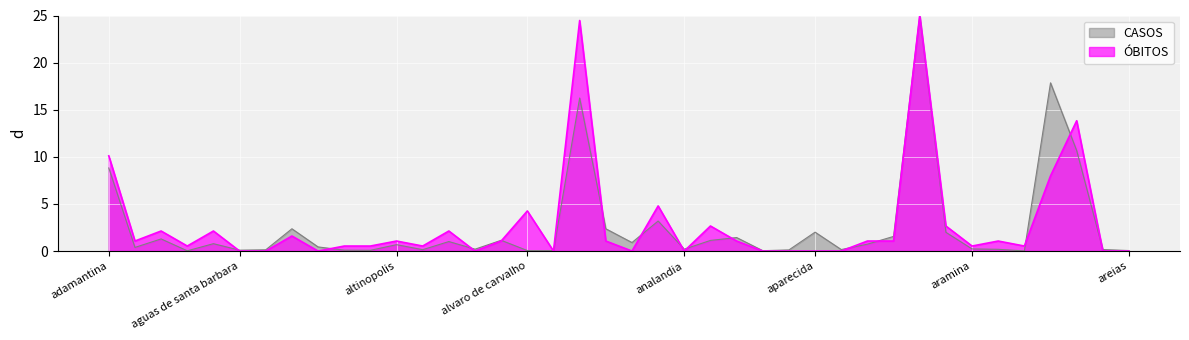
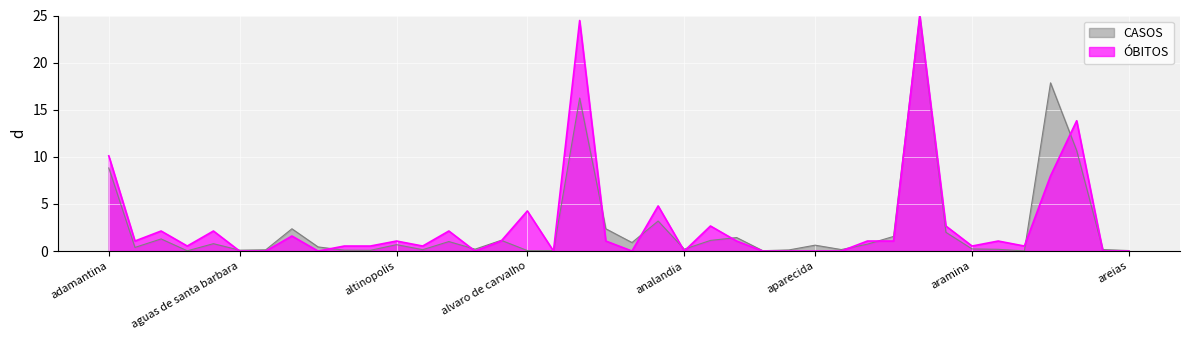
CASOS, aparecida: 2 -> 1
